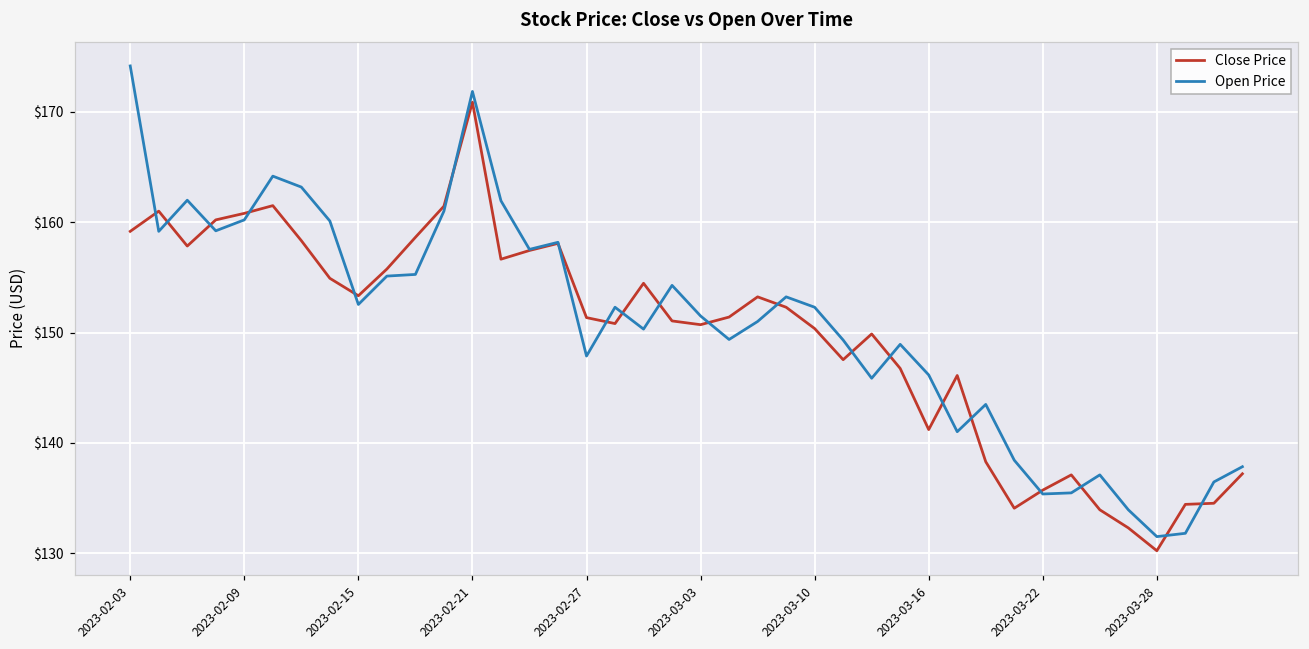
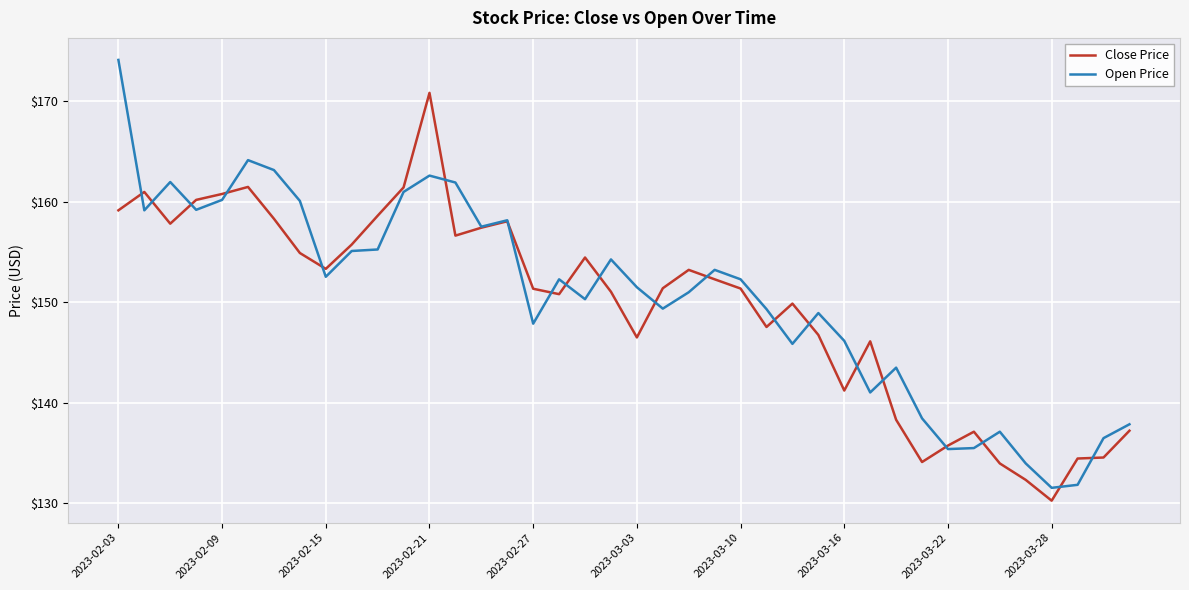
Open Price, 2023-02-21: $171.8 -> $162.6
Close Price, 2023-03-03: $150.7 -> $146.5
Close Price, 2023-03-10: $150.4 -> $151.4
